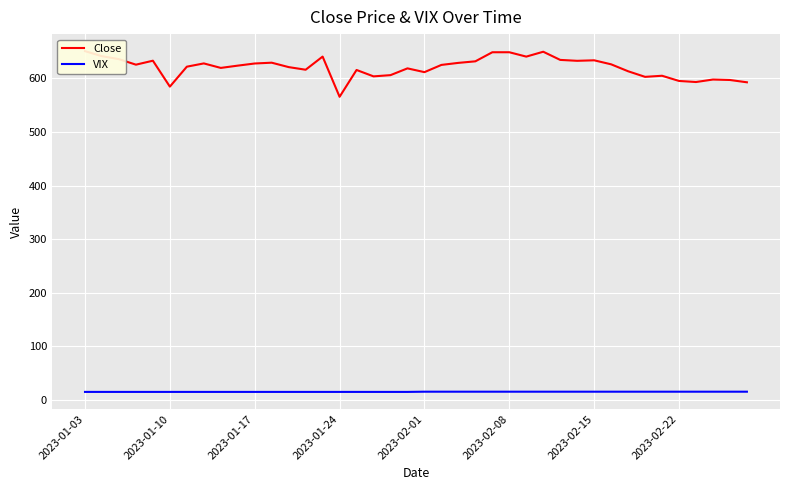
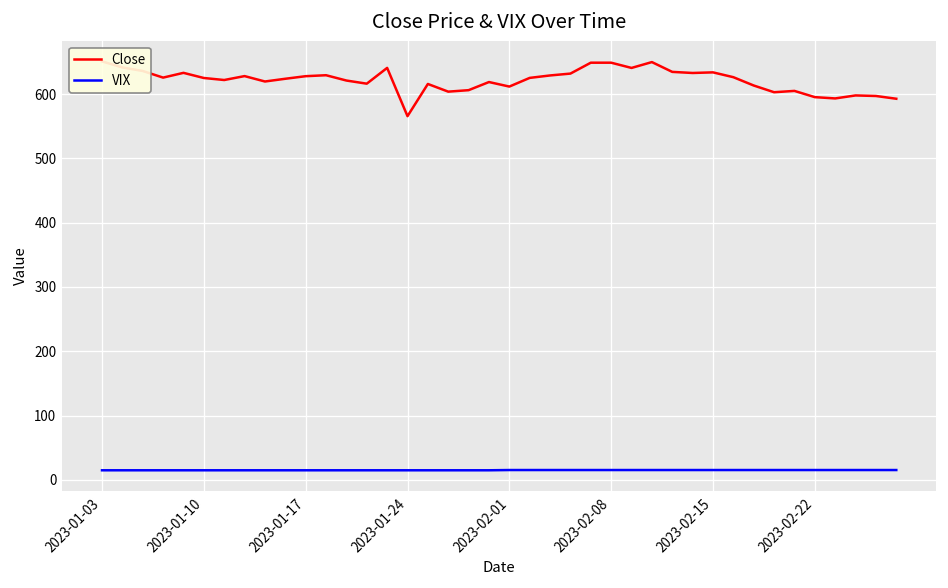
Close, 2023-01-10: 580 -> 630
